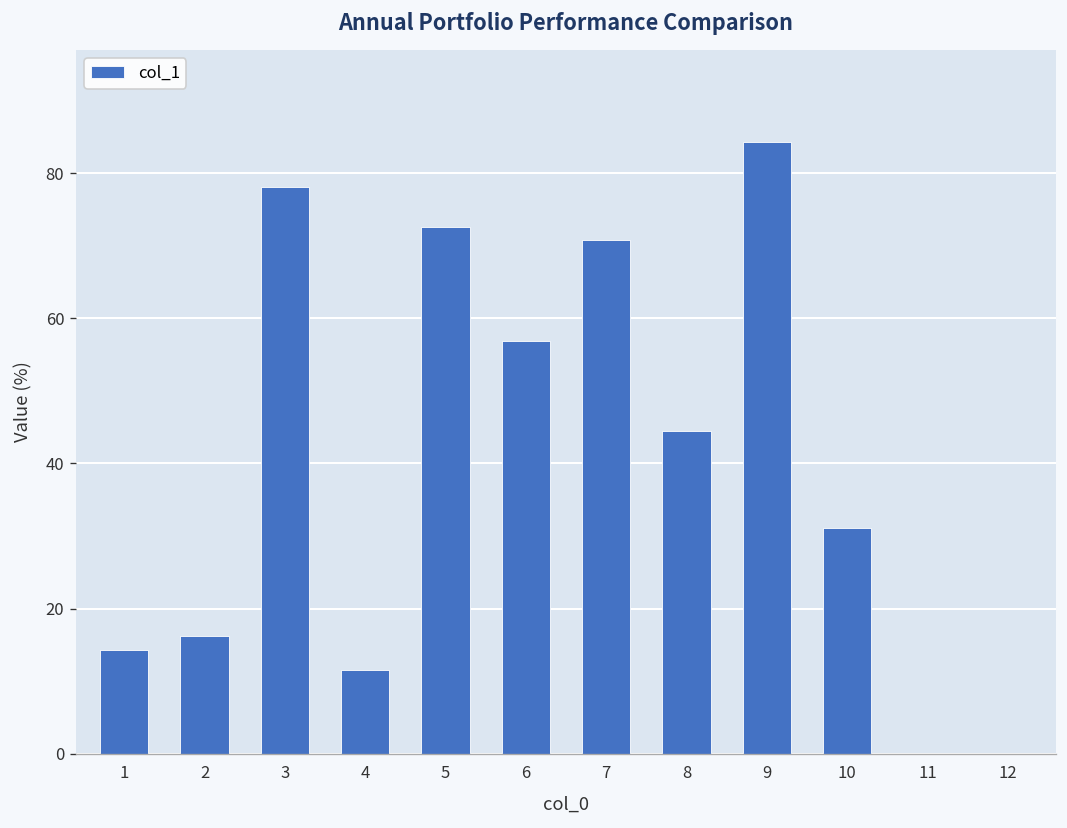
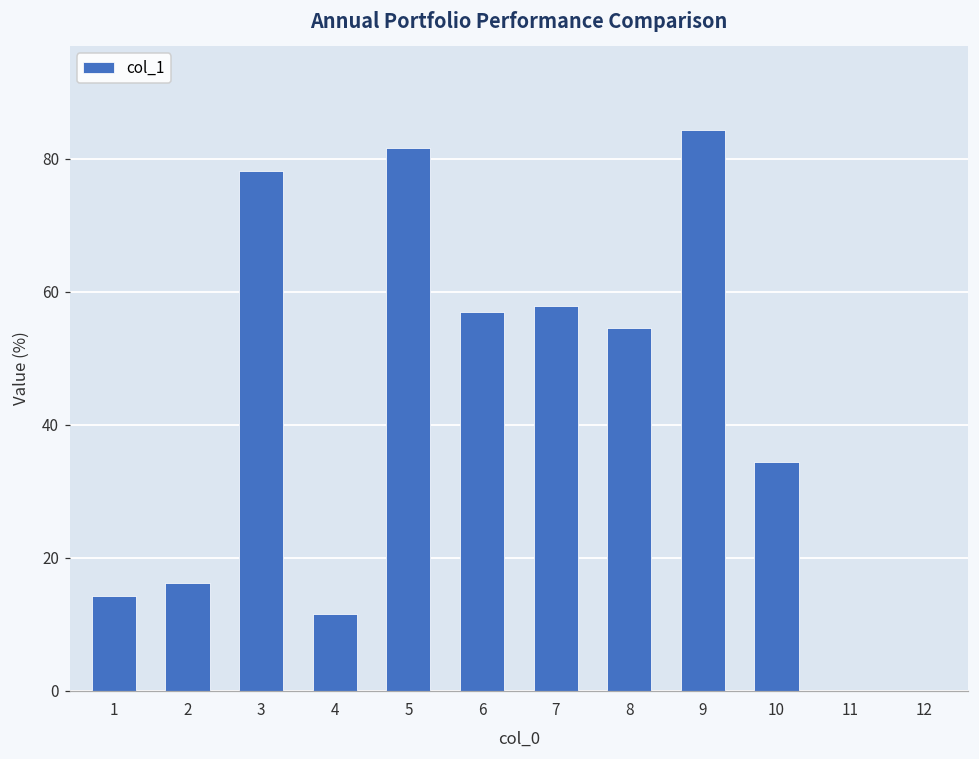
5: 73 -> 82
7: 71 -> 58
8: 44 -> 55
10: 31 -> 34
